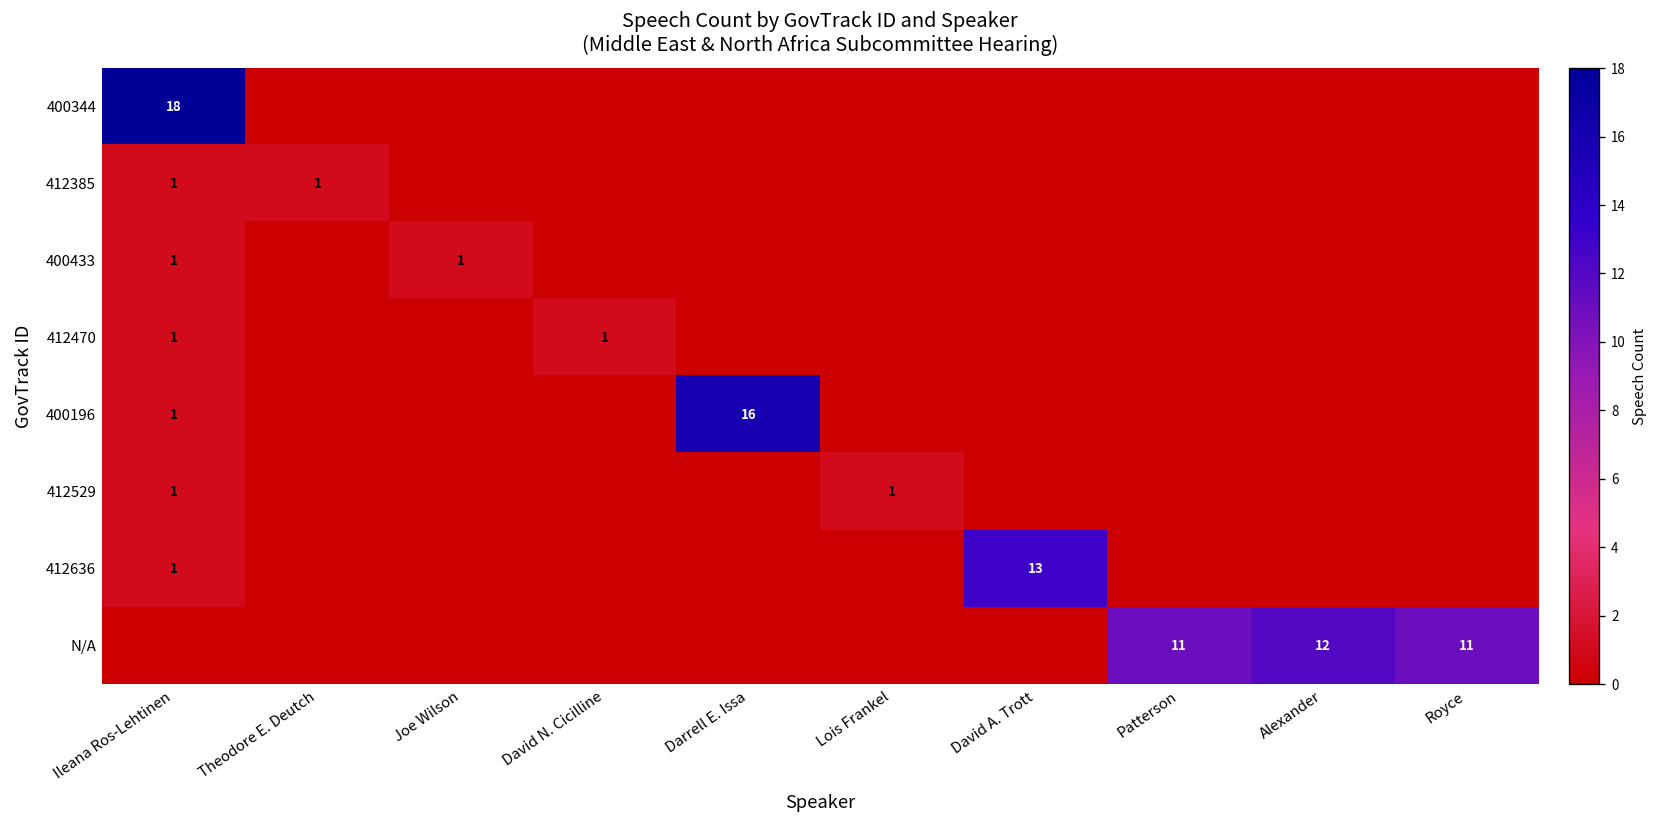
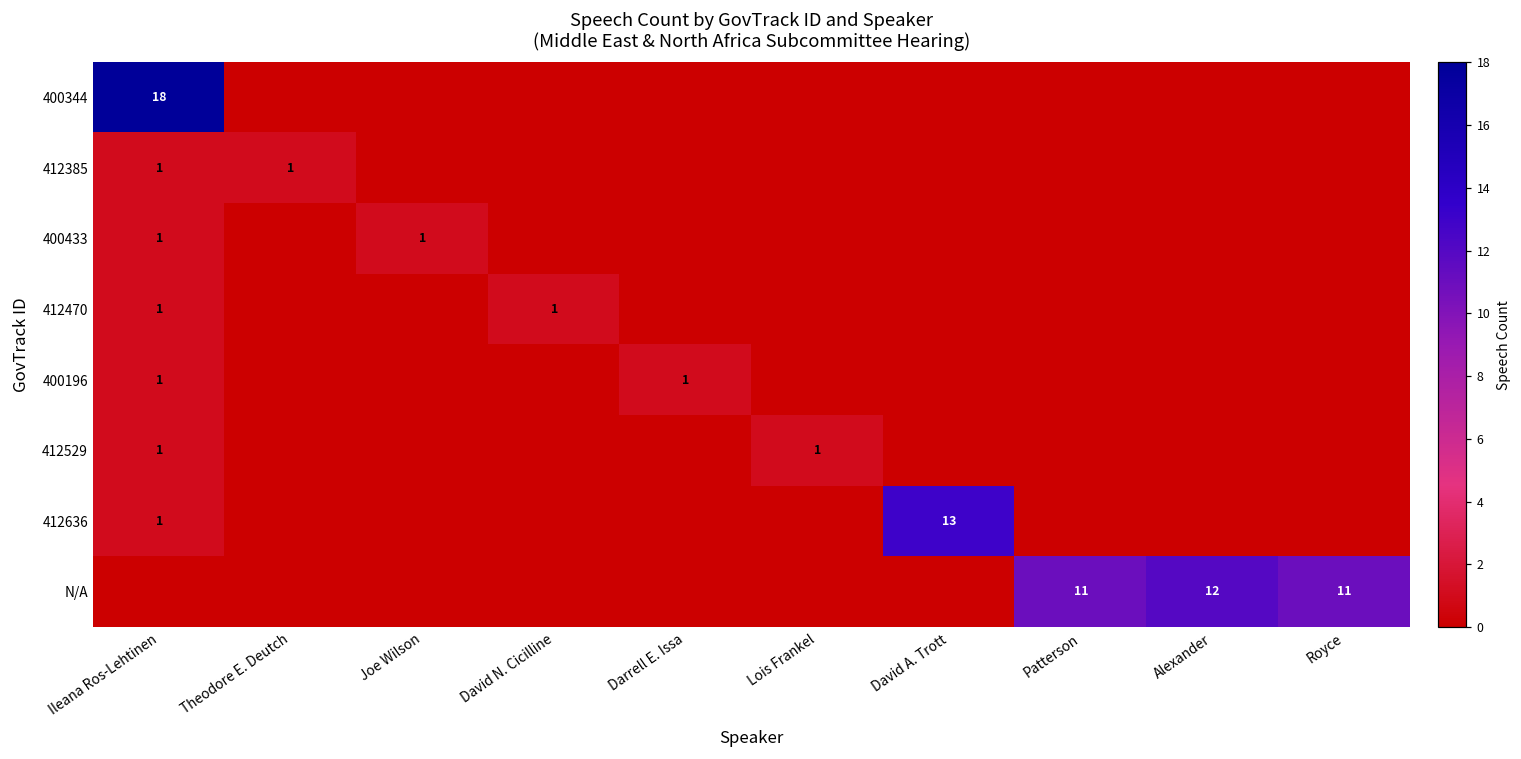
400196, Darrell E. Issa: 16 -> 1
